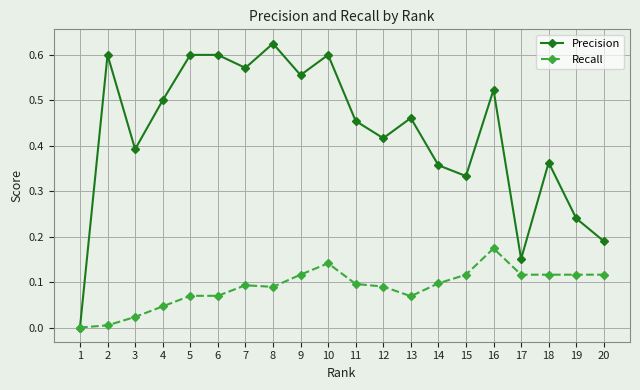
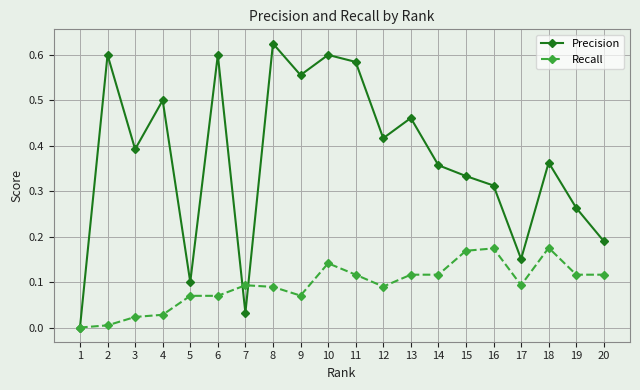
Recall, 4: 0.05 -> 0.03
Precision, 5: 0.6 -> 0.1
Precision, 7: 0.57 -> 0.03
Recall, 9: 0.12 -> 0.07
Precision, 11: 0.45 -> 0.58
Recall, 11: 0.10 -> 0.12
Recall, 13: 0.07 -> 0.12
Recall, 14: 0.10 -> 0.12
Recall, 15: 0.12 -> 0.17
Precision, 16: 0.52 -> 0.31
Recall, 17: 0.12 -> 0.09
Recall, 18: 0.12 -> 0.18
Precision, 19: 0.24 -> 0.26
